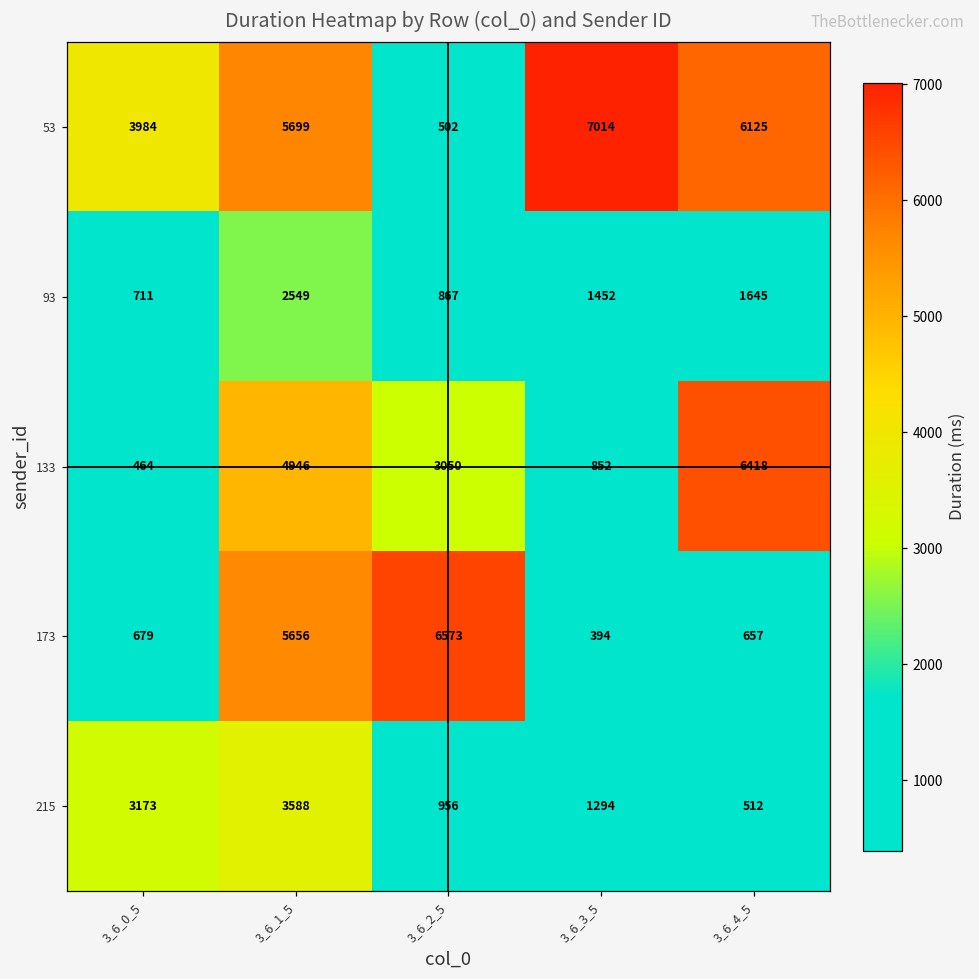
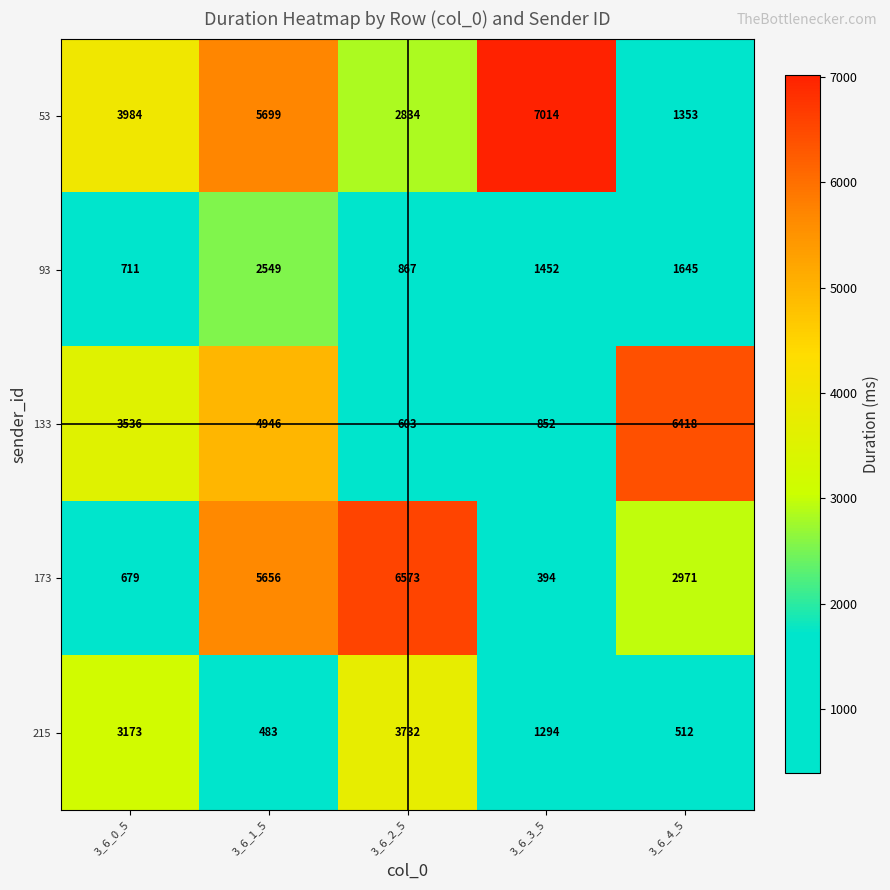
53, 3_6_2_5: 502 -> 2834
53, 3_6_4_5: 6125 -> 1353
133, 3_6_0_5: 464 -> 3536
133, 3_6_2_5: 3050 -> 603
173, 3_6_4_5: 657 -> 2971
215, 3_6_1_5: 3588 -> 483
215, 3_6_2_5: 956 -> 3732
